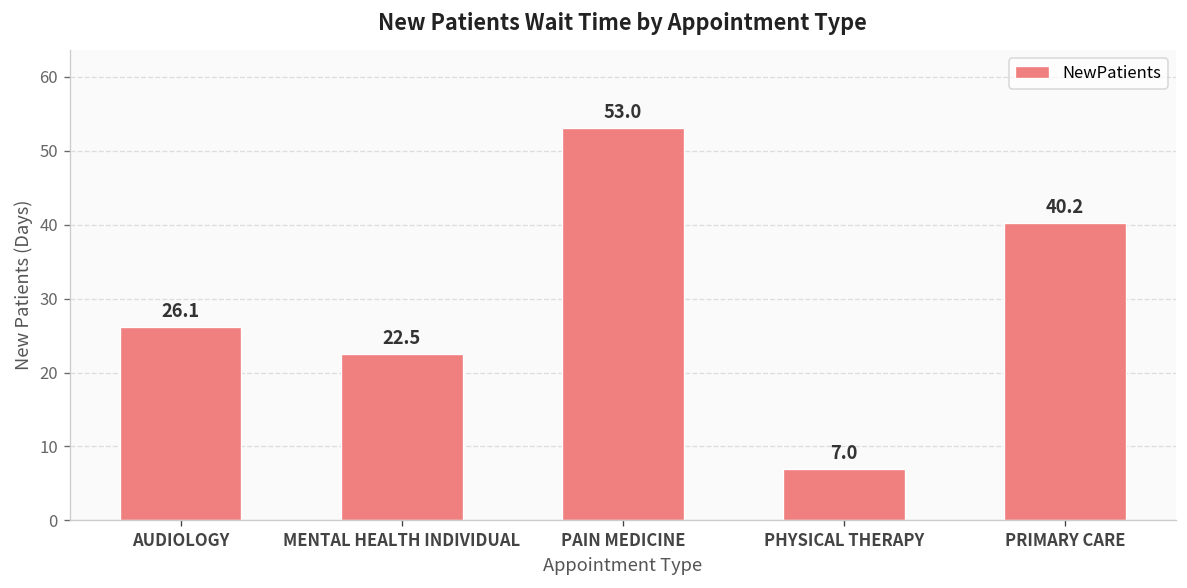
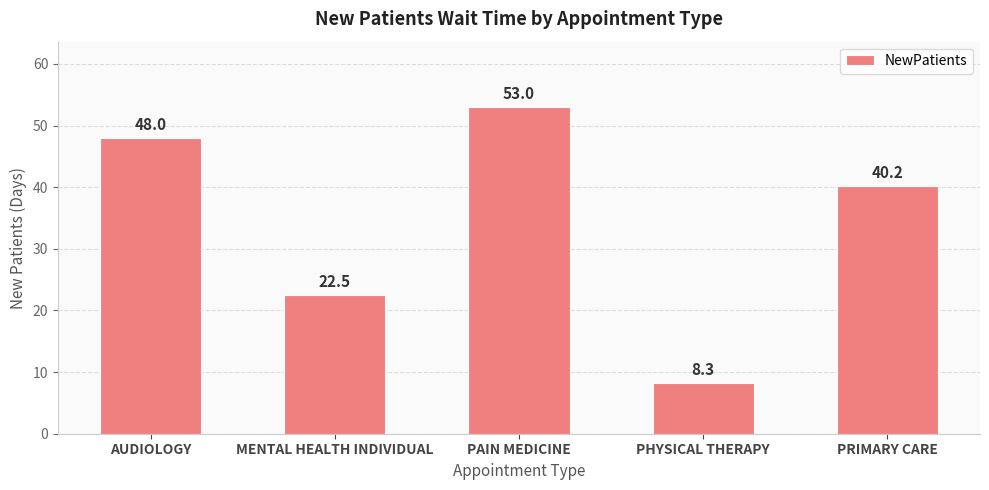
AUDIOLOGY: 26.1 -> 48.0
PHYSICAL THERAPY: 7.0 -> 8.3
